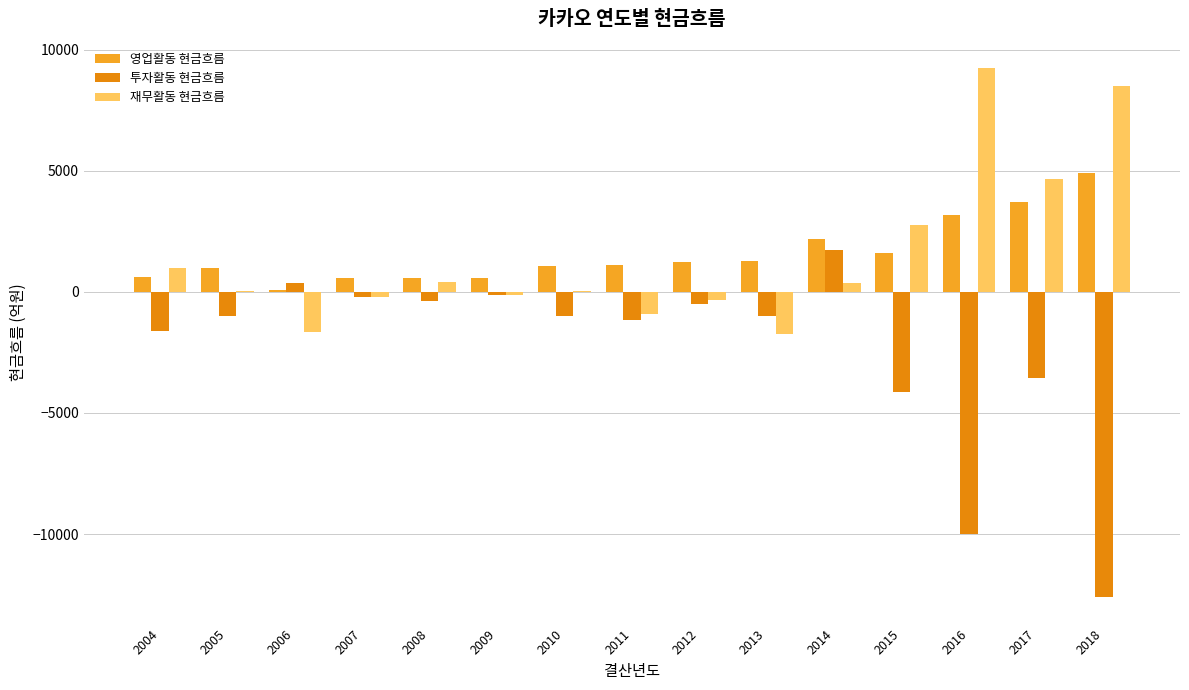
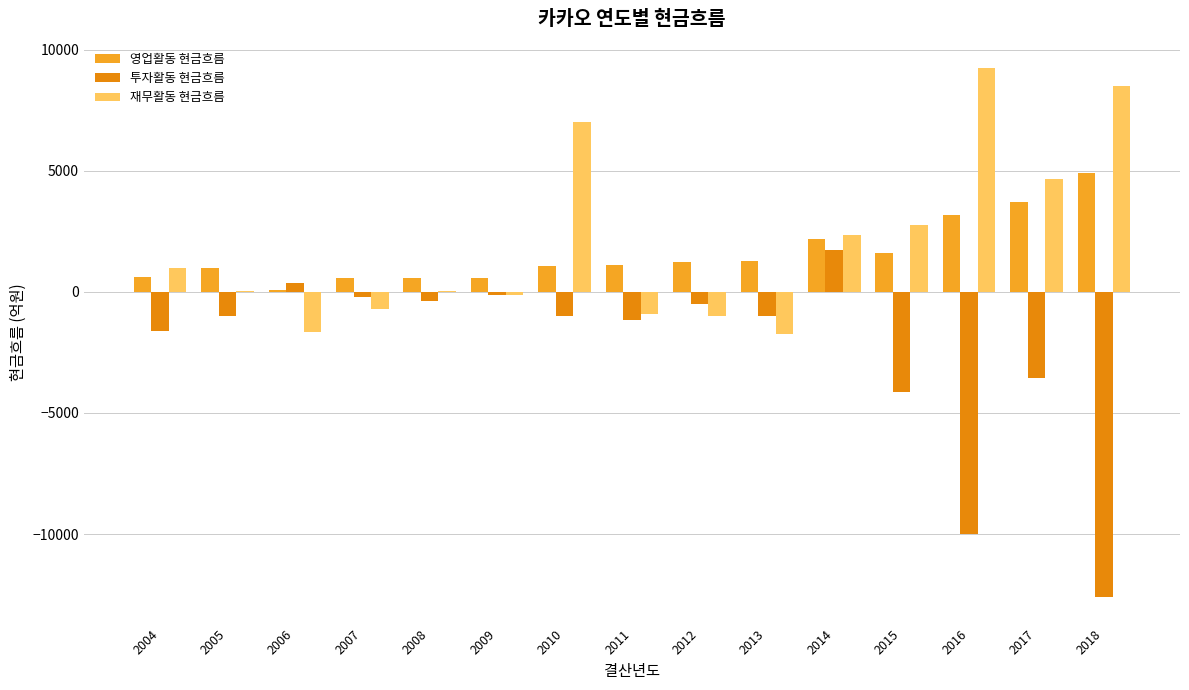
재무활동 현금흐름, 2007: -200 -> -700
재무활동 현금흐름, 2008: 400 -> 0
재무활동 현금흐름, 2010: 0 -> 7000
재무활동 현금흐름, 2012: -300 -> -1000
재무활동 현금흐름, 2014: 400 -> 2300
